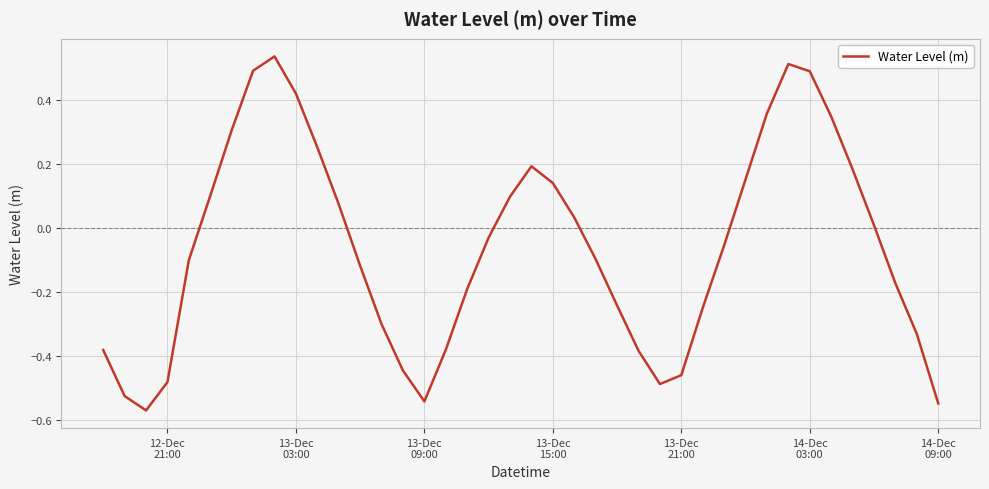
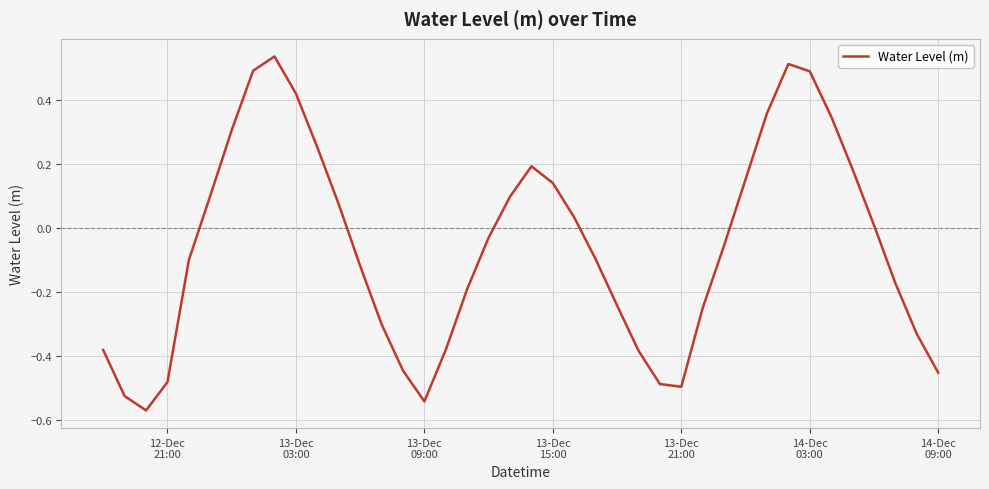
13-Dec 21:00: -0.46 -> -0.50
14-Dec 09:00: -0.55 -> -0.45
